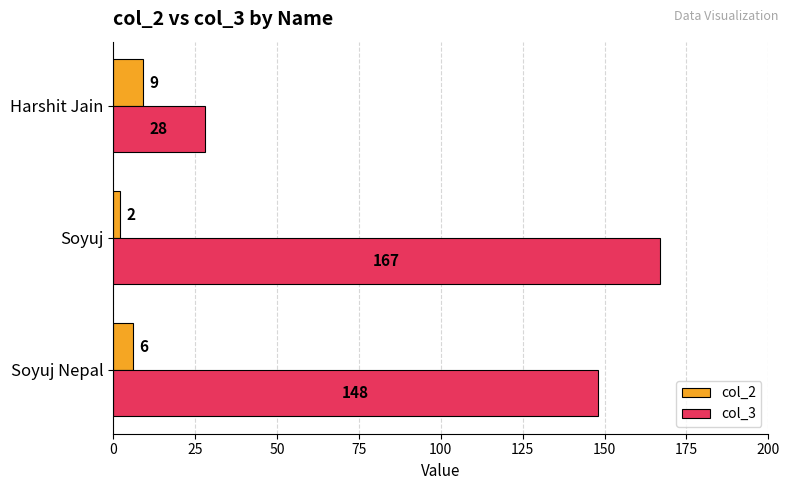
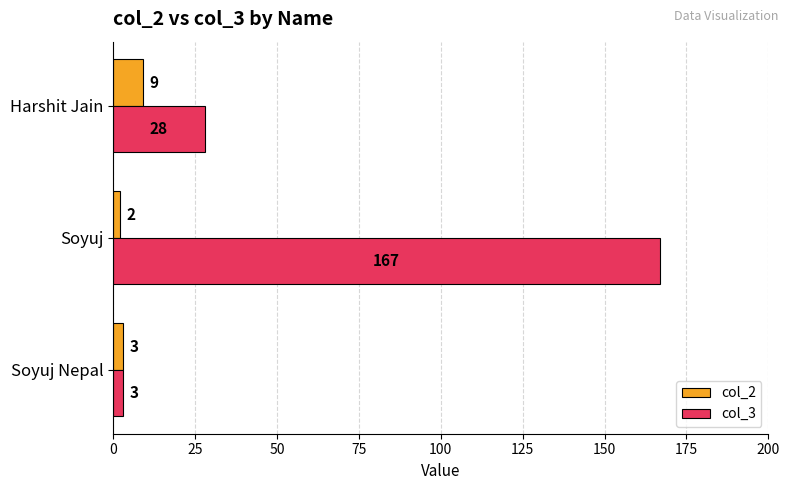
col_2, Soyuj Nepal: 6 -> 3
col_3, Soyuj Nepal: 148 -> 3
